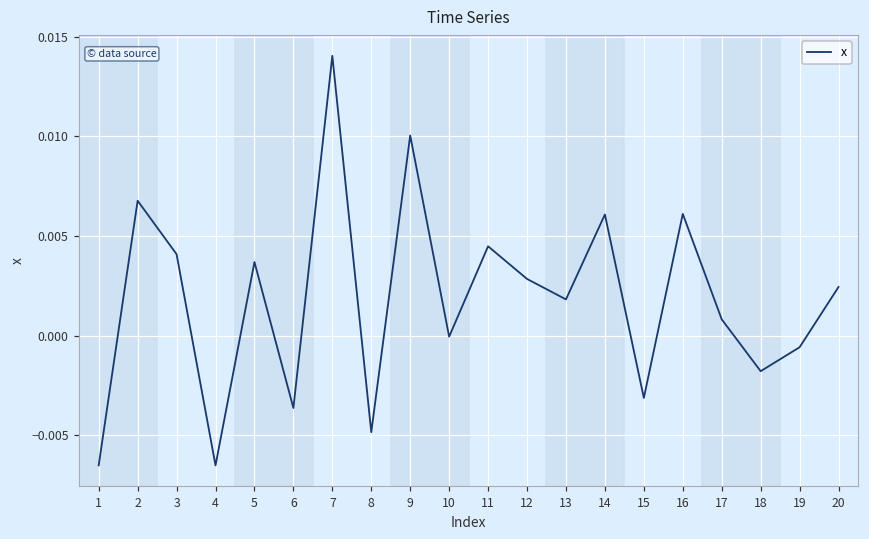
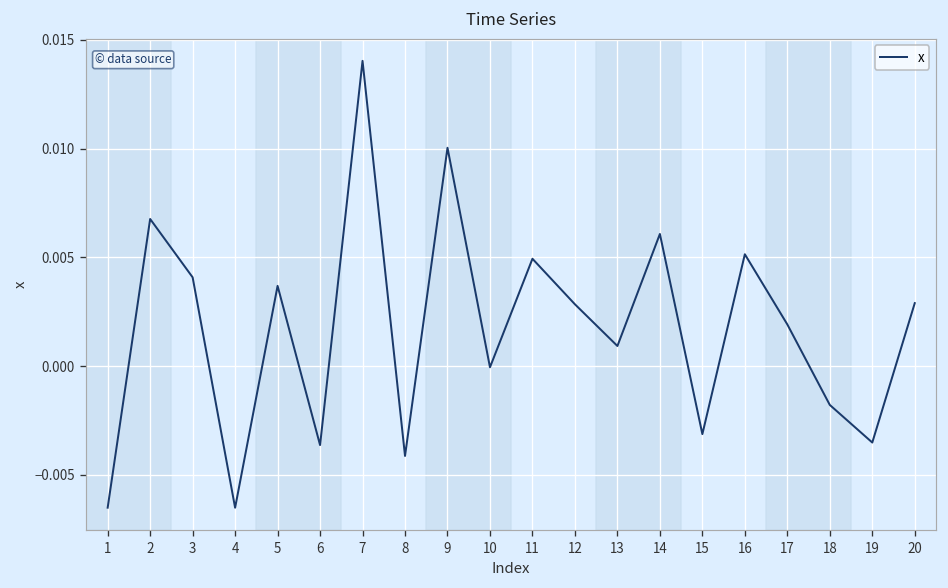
8: -0.0048 -> -0.0041
11: 0.0045 -> 0.0049
13: 0.0018 -> 0.0009
16: 0.0061 -> 0.0051
17: 0.0008 -> 0.0019
19: -0.0006 -> -0.0035
20: 0.0024 -> 0.0029
